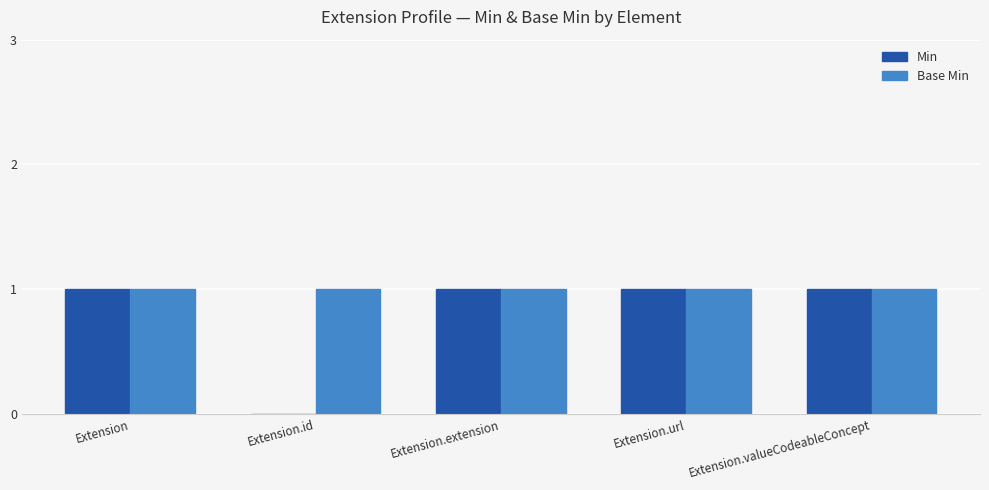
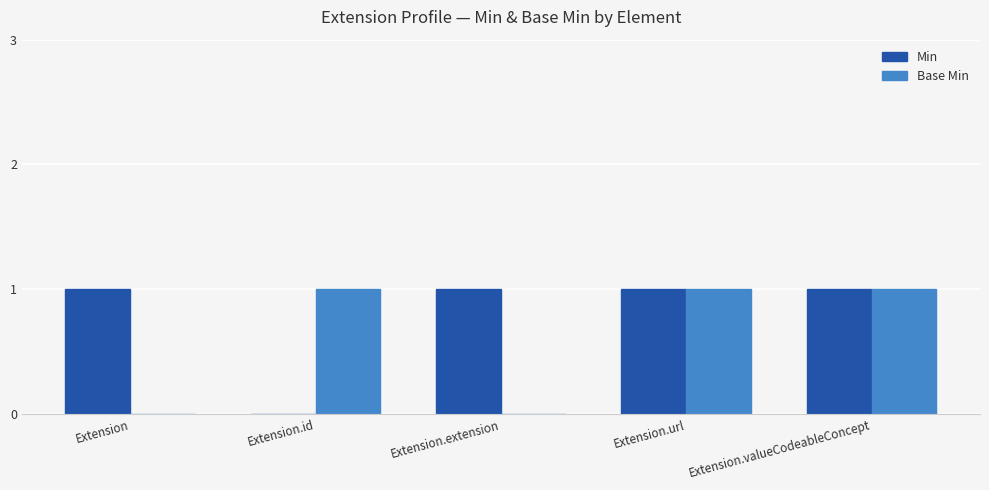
Base Min, Extension: 1 -> 0
Base Min, Extension.extension: 1 -> 0
